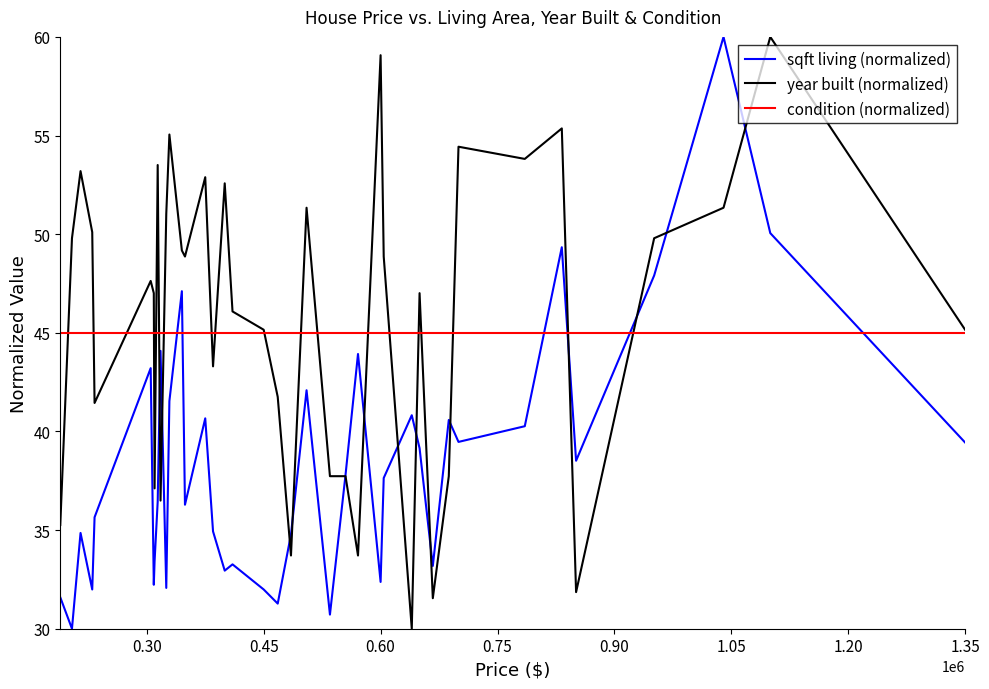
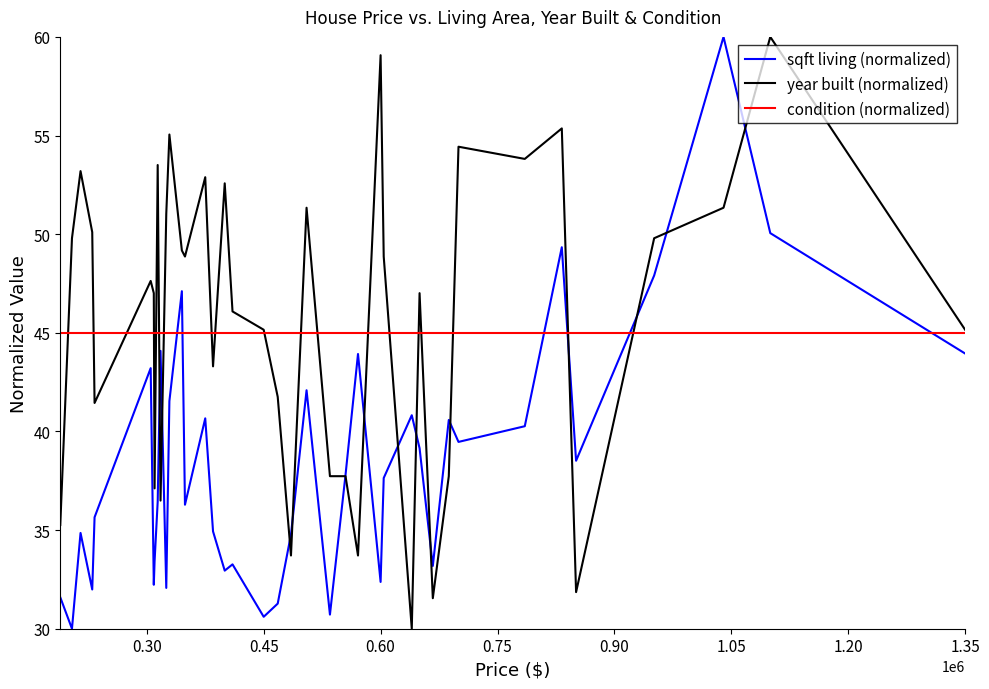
sqft living (normalized), 0.45: 32.0 -> 30.6
sqft living (normalized), 1.35: 39.4 -> 43.9
